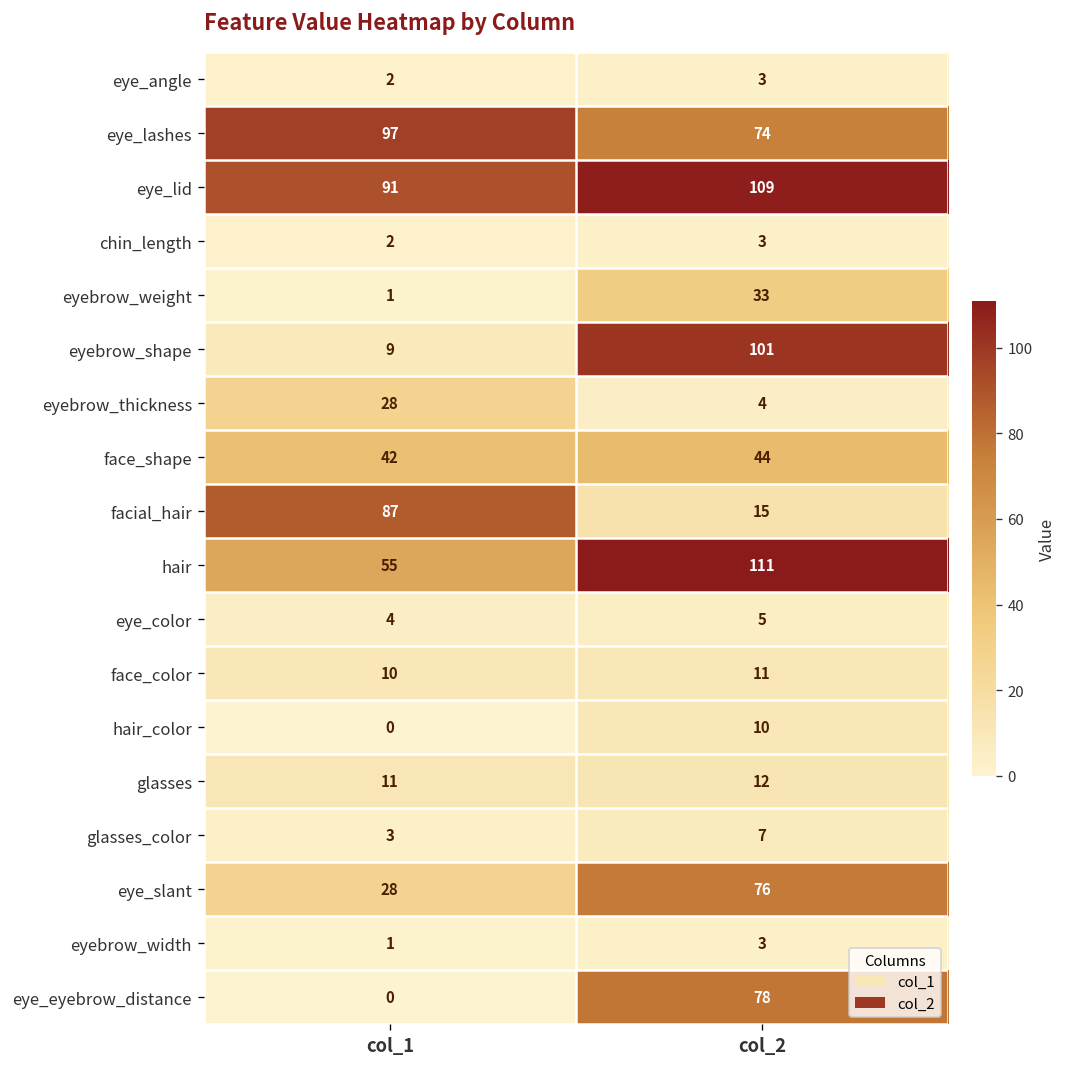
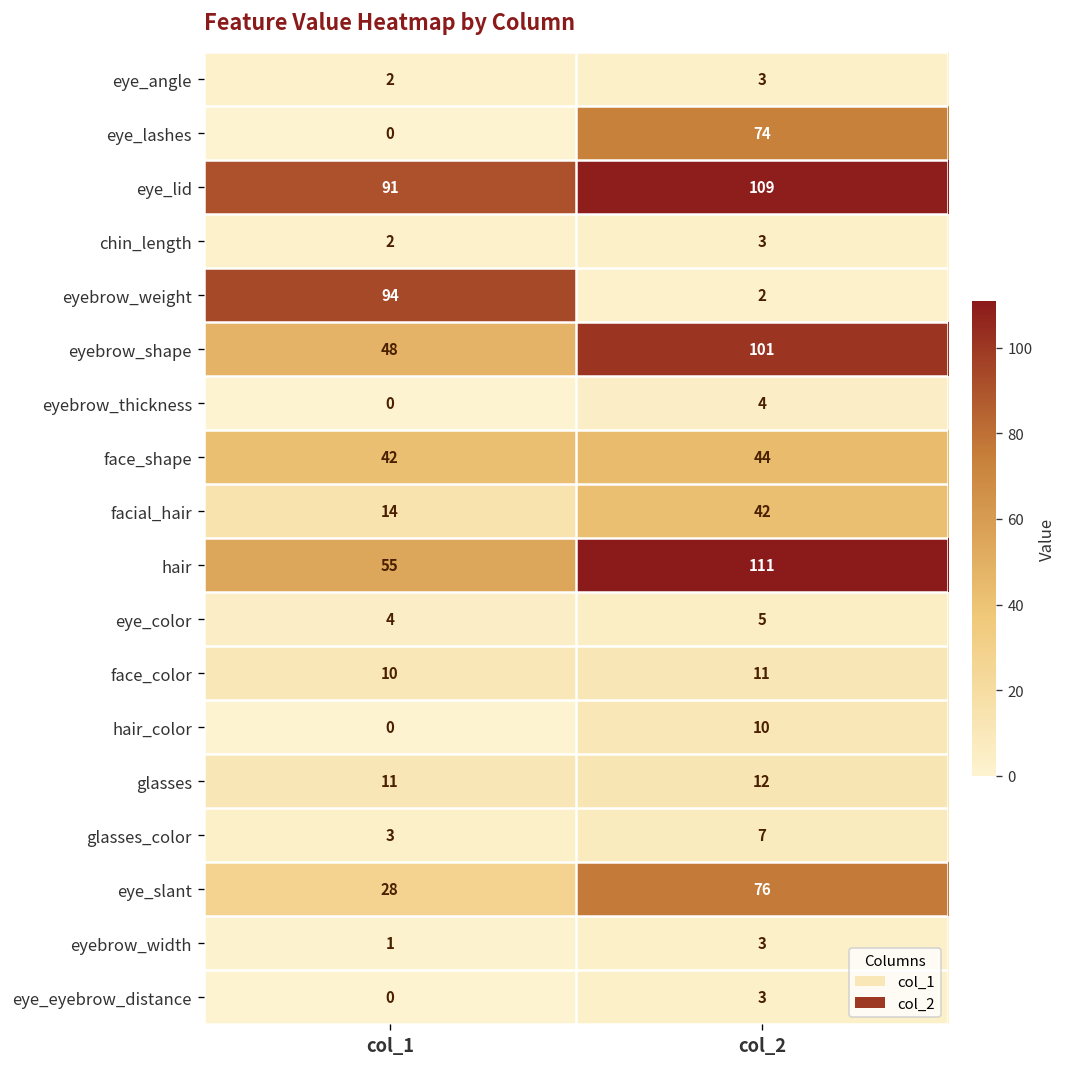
eye_lashes, col_1: 97 -> 0
eyebrow_weight, col_1: 1 -> 94
eyebrow_weight, col_2: 33 -> 2
eyebrow_shape, col_1: 9 -> 48
eyebrow_thickness, col_1: 28 -> 0
facial_hair, col_1: 87 -> 14
facial_hair, col_2: 15 -> 42
eye_eyebrow_distance, col_2: 78 -> 3
